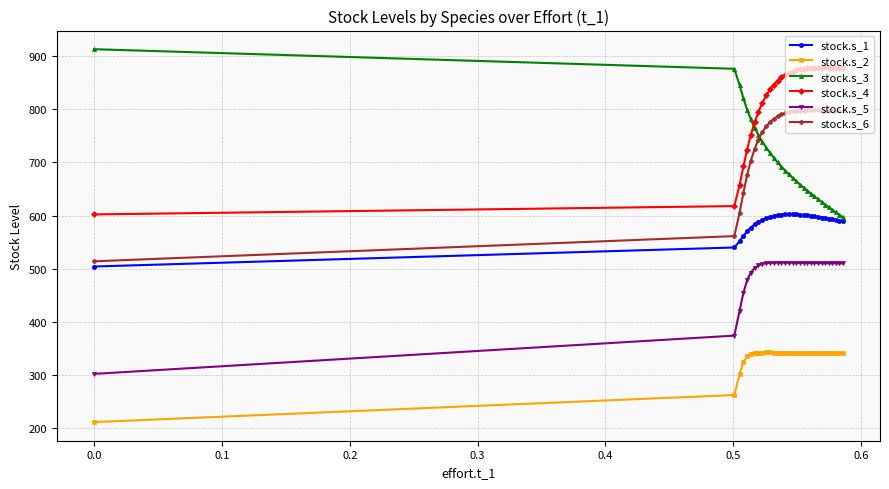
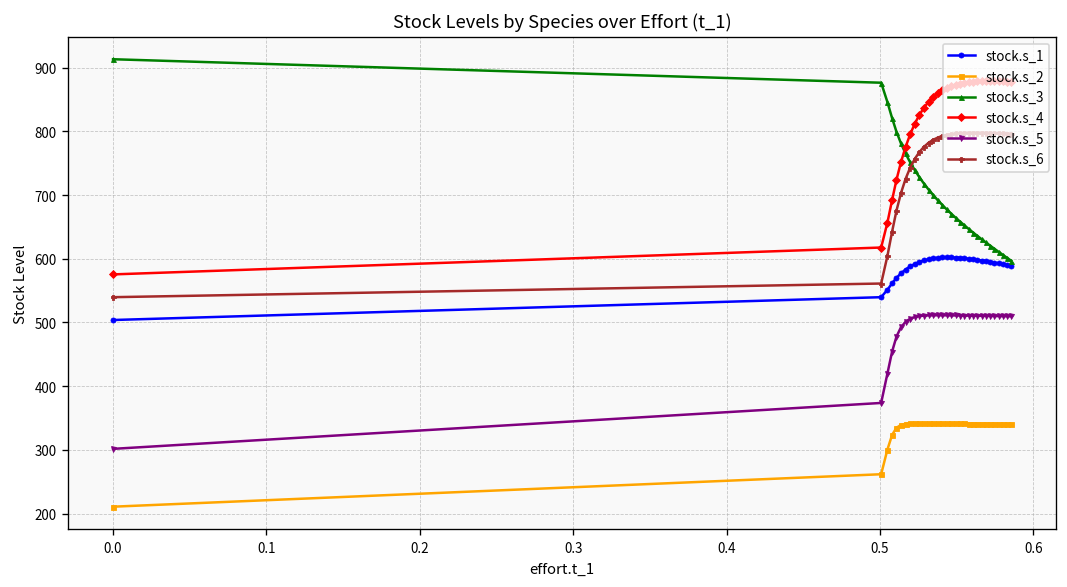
stock.s_4, 0.0: 600 -> 580
stock.s_6, 0.0: 510 -> 540
